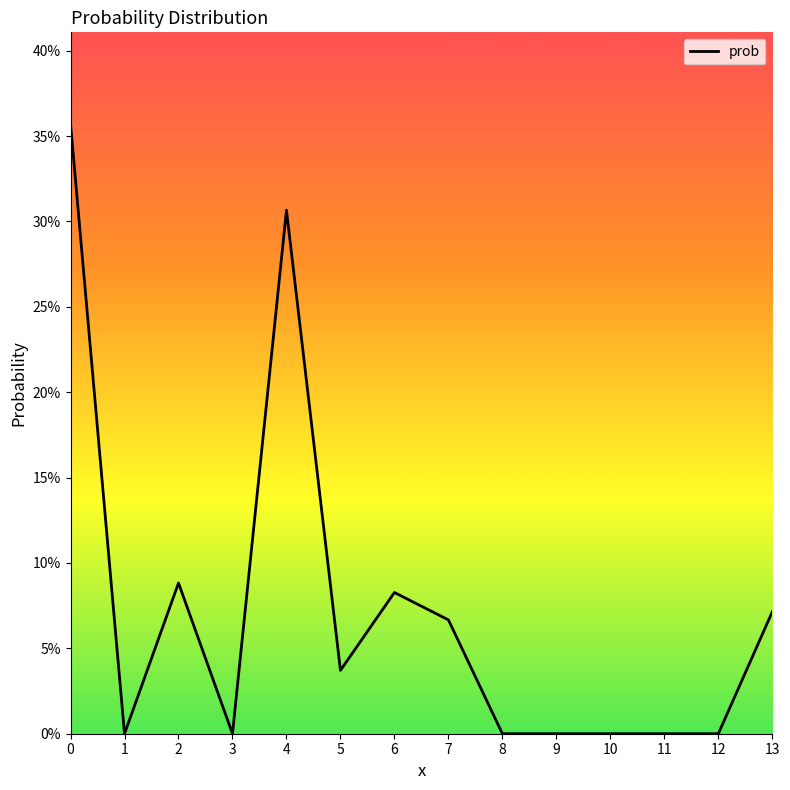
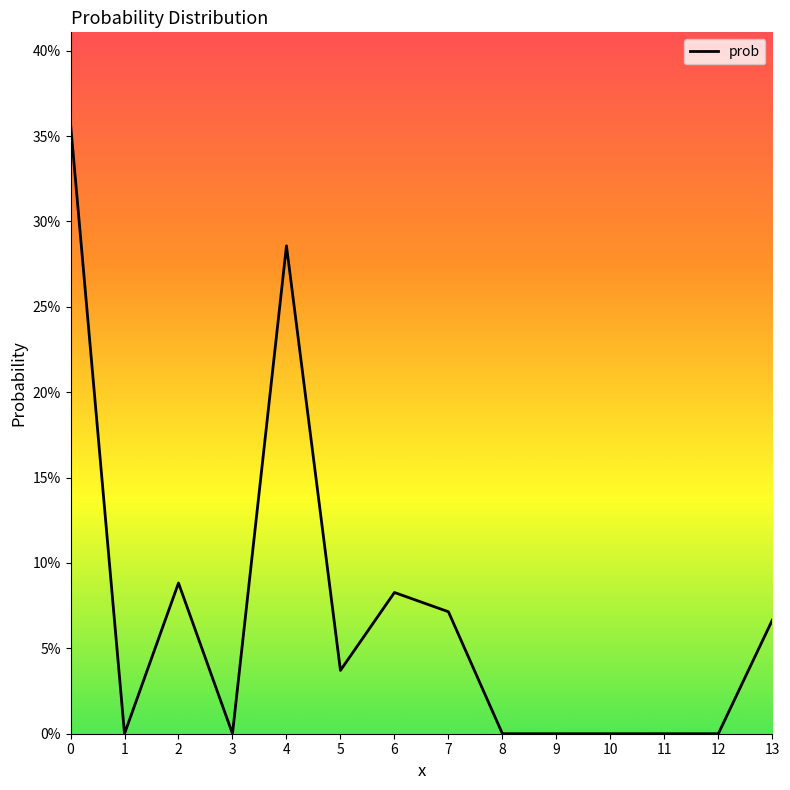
4: 30.7% -> 28.6%
7: 6.7% -> 7.1%
13: 7.1% -> 6.7%
